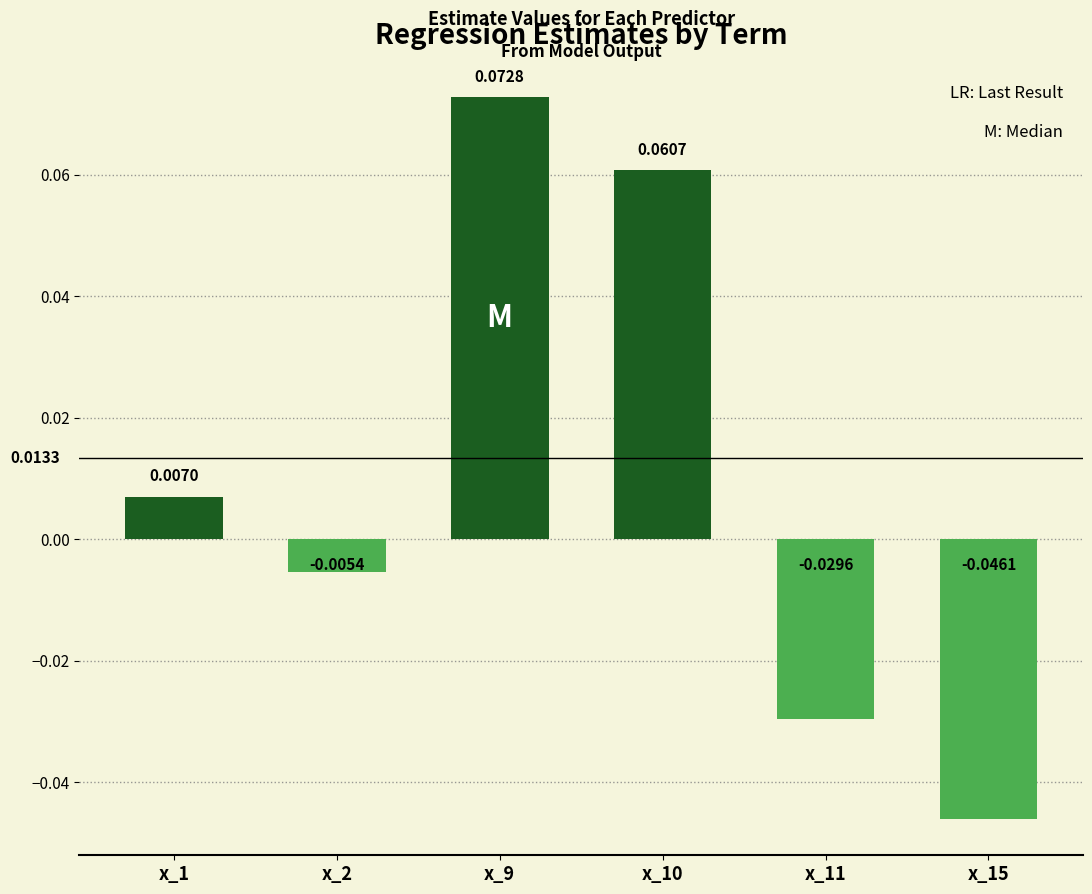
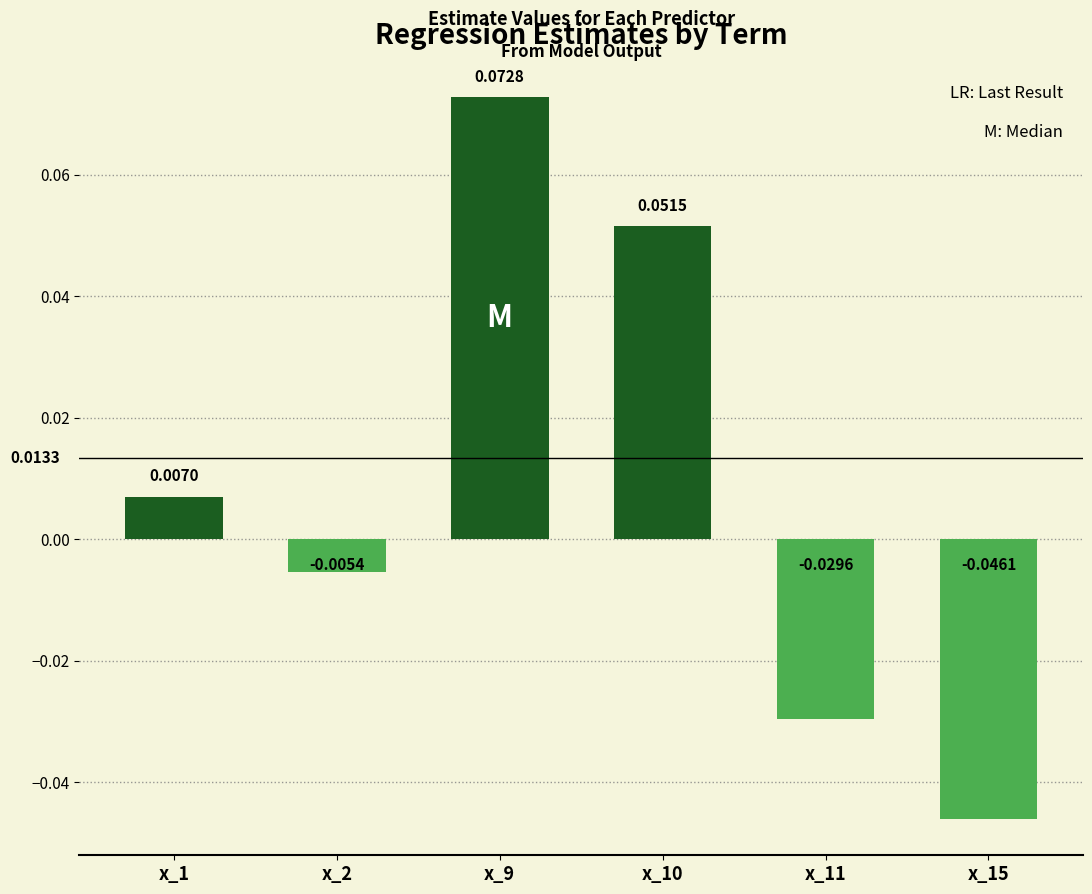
x_10: 0.0607 -> 0.0515
